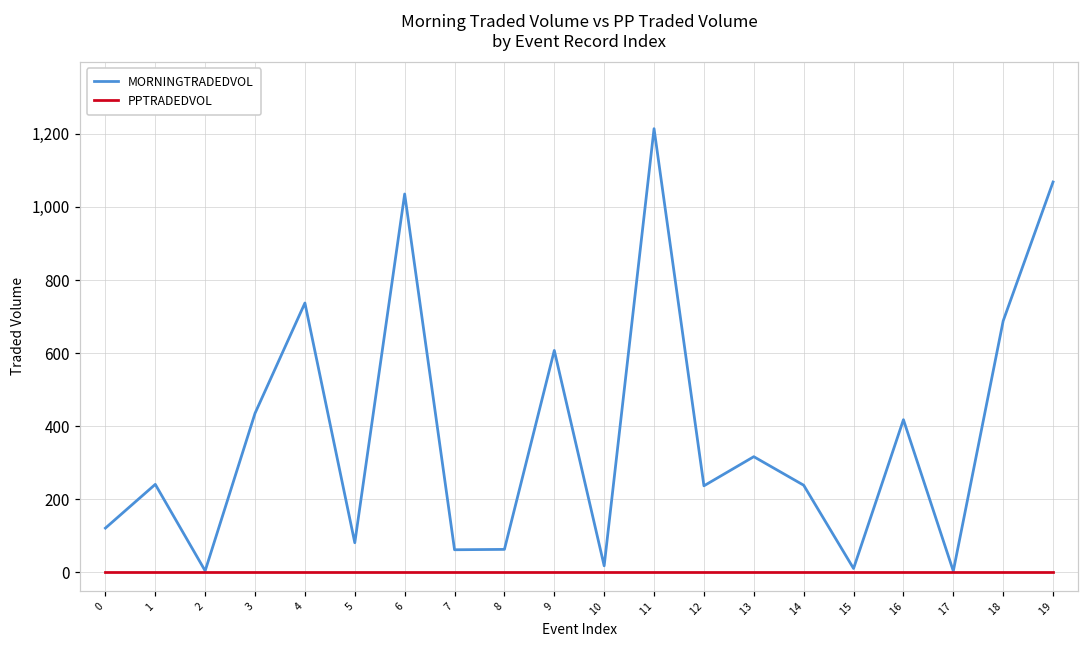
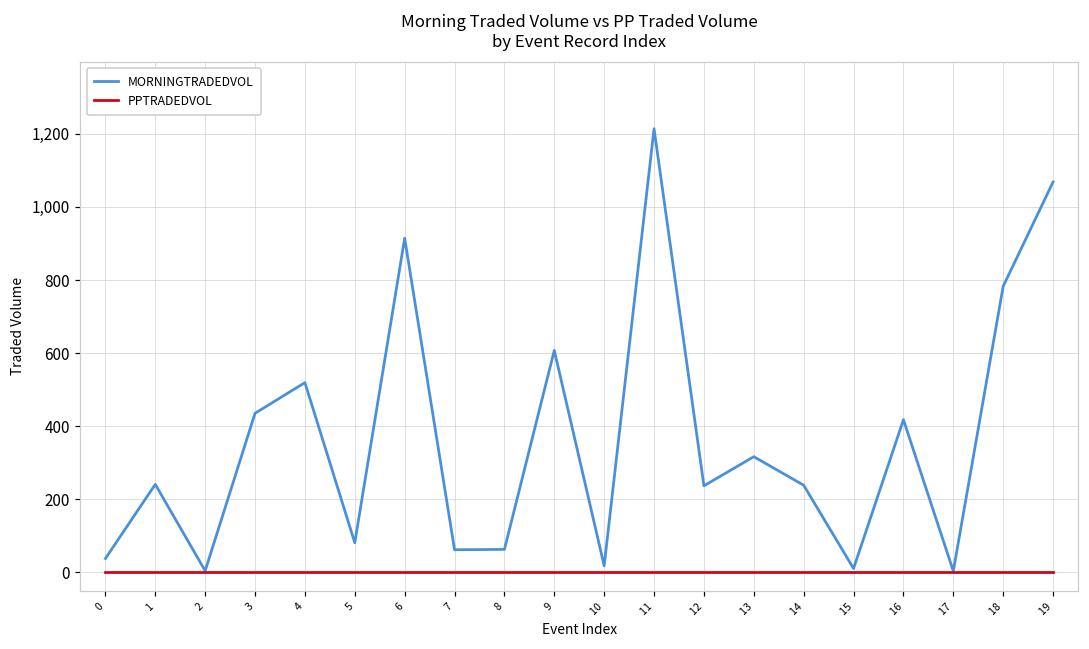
MORNINGTRADEDVOL, 0: 120 -> 40
MORNINGTRADEDVOL, 4: 740 -> 520
MORNINGTRADEDVOL, 6: 1,040 -> 910
MORNINGTRADEDVOL, 18: 690 -> 780
